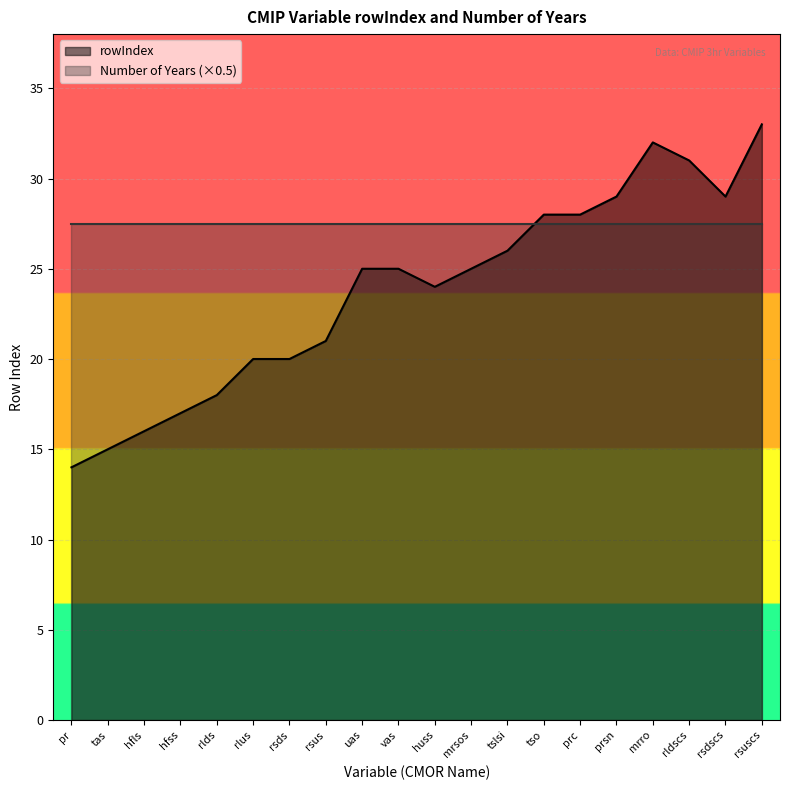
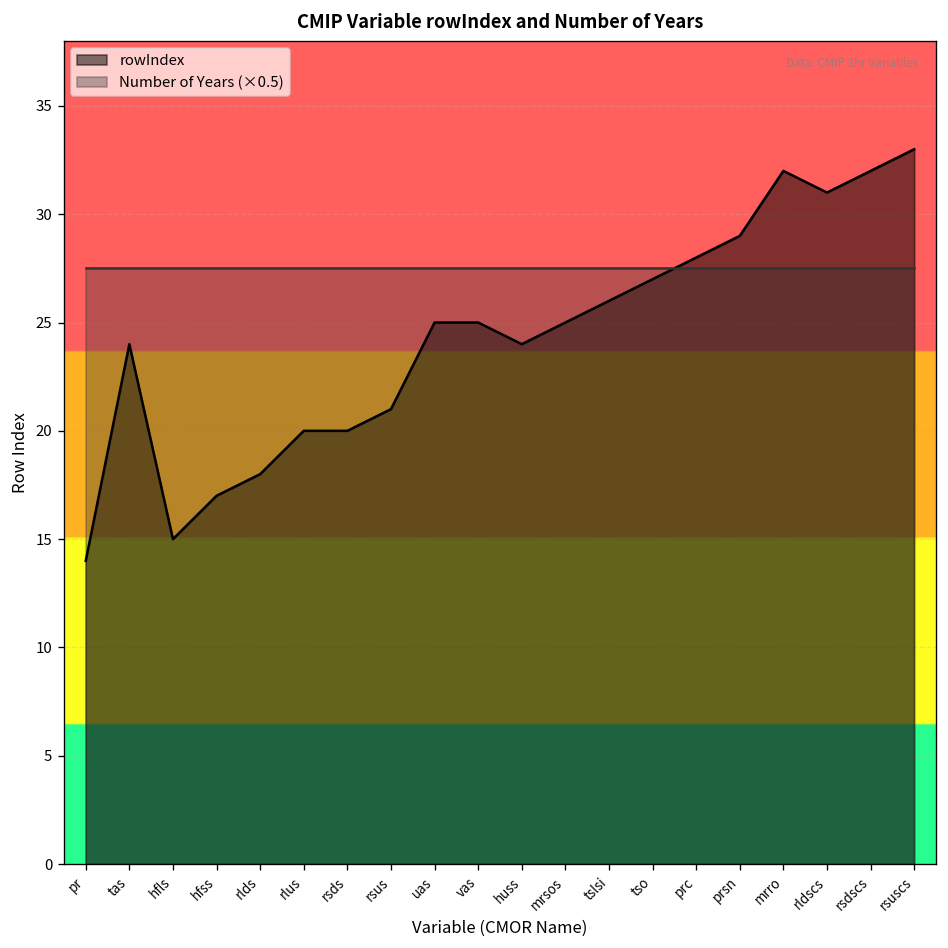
rowIndex, tas: 15 -> 24
rowIndex, hfls: 16 -> 15
rowIndex, tso: 28 -> 27
rowIndex, rsdscs: 29 -> 32
